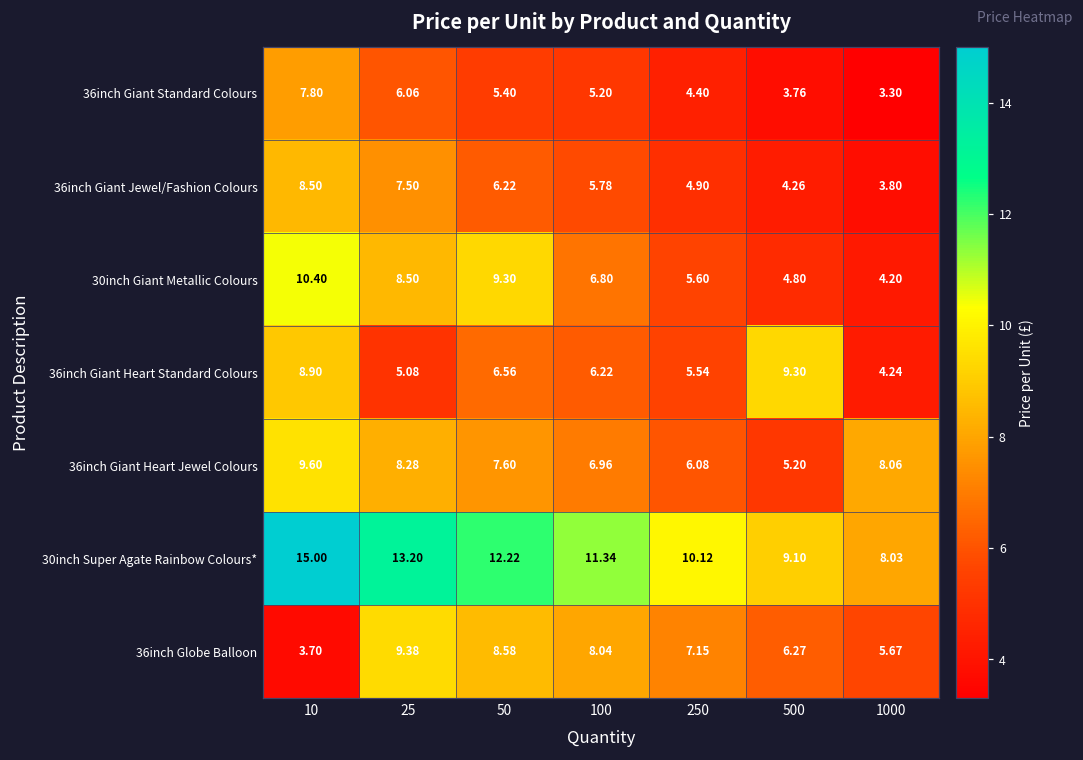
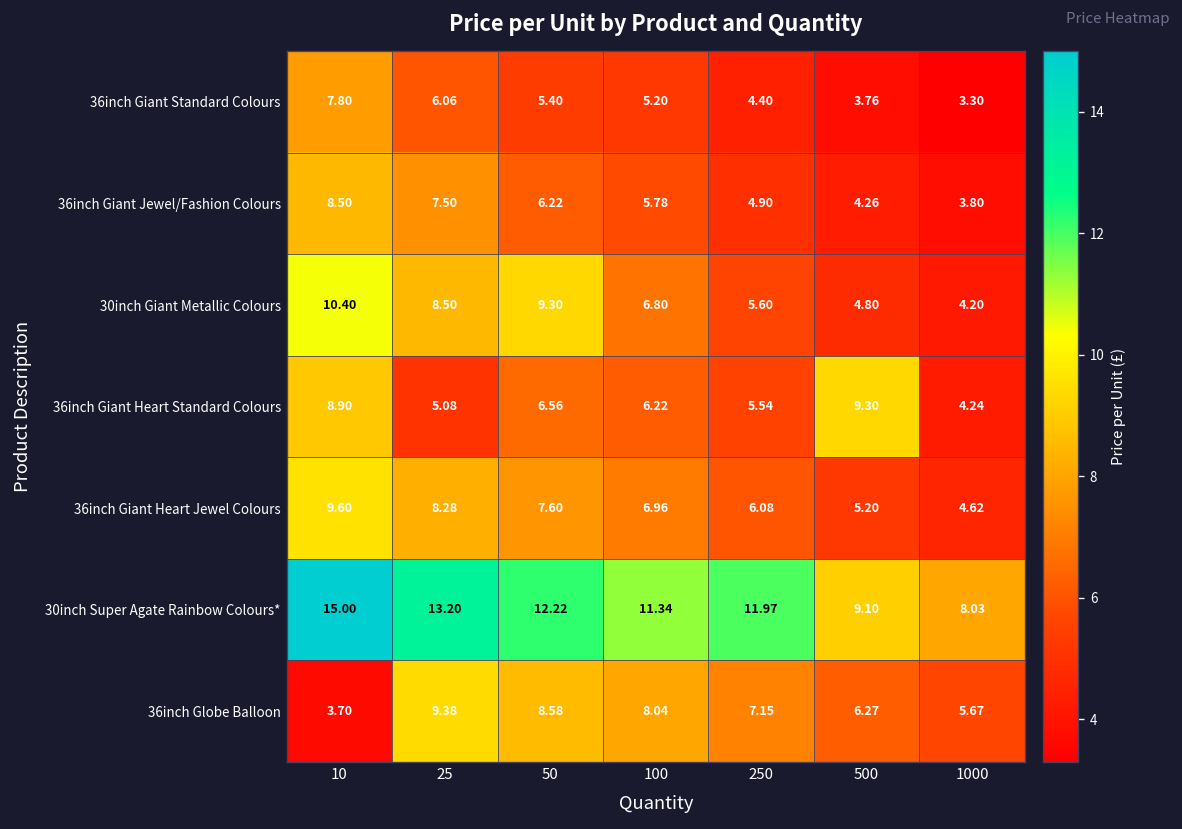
36inch Giant Heart Jewel Colours, 1000: 8.06 -> 4.62
30inch Super Agate Rainbow Colours*, 250: 10.12 -> 11.97
